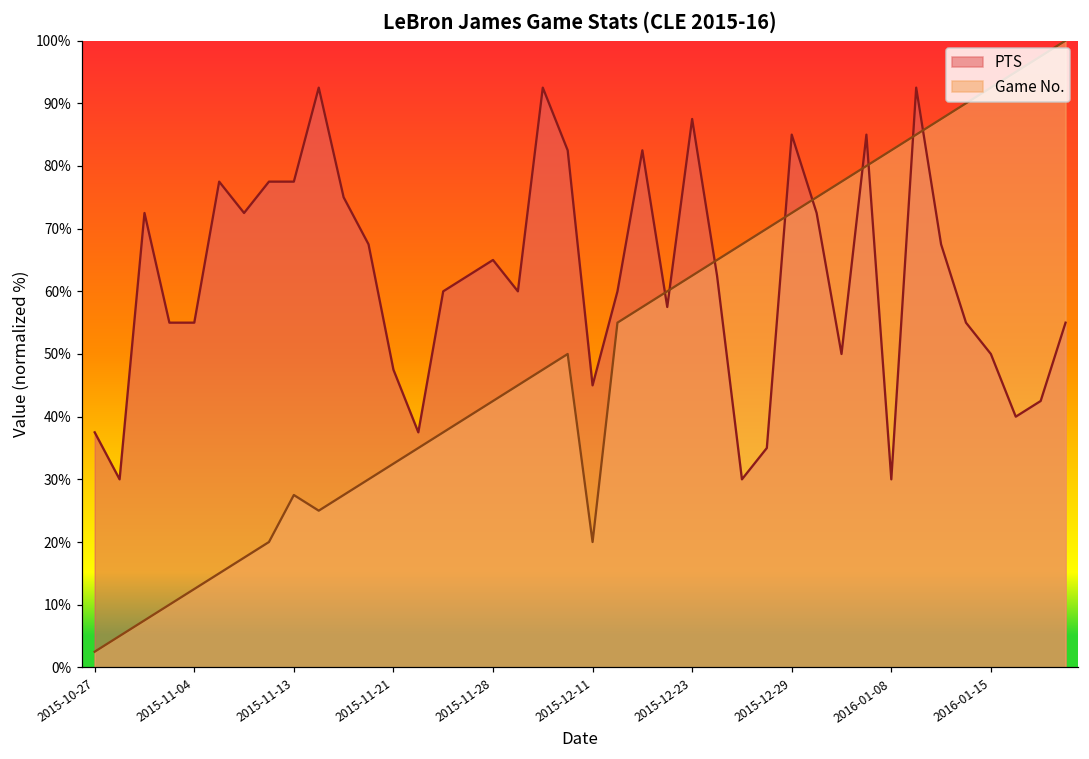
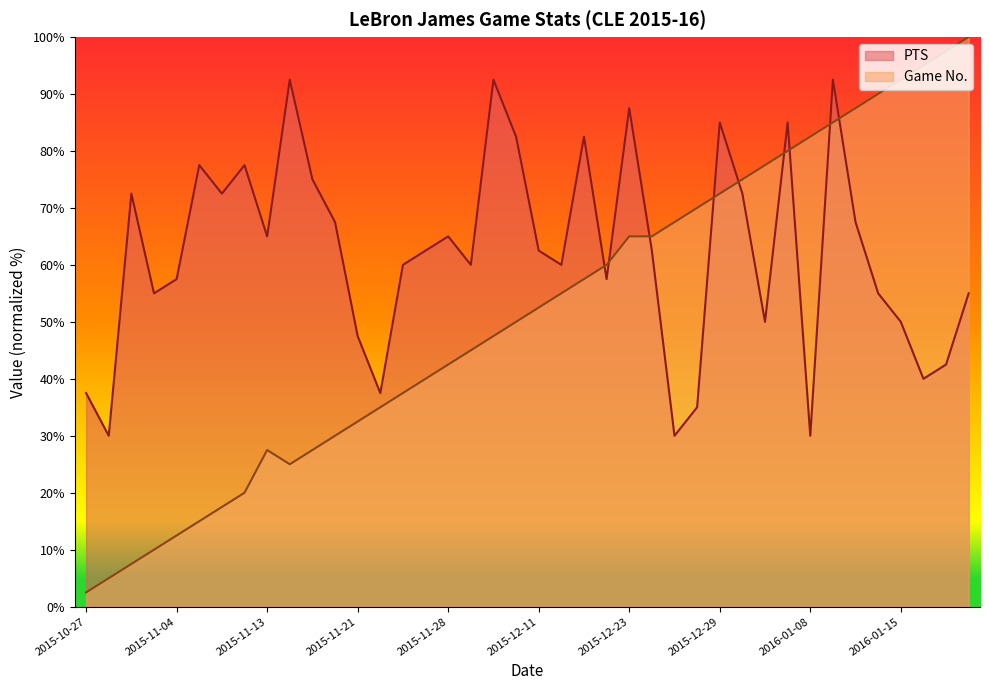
PTS, 2015-11-04: 55% -> 57%
PTS, 2015-11-13: 78% -> 65%
PTS, 2015-12-11: 45% -> 63%
Game No., 2015-12-11: 20% -> 53%
Game No., 2015-12-23: 63% -> 65%
